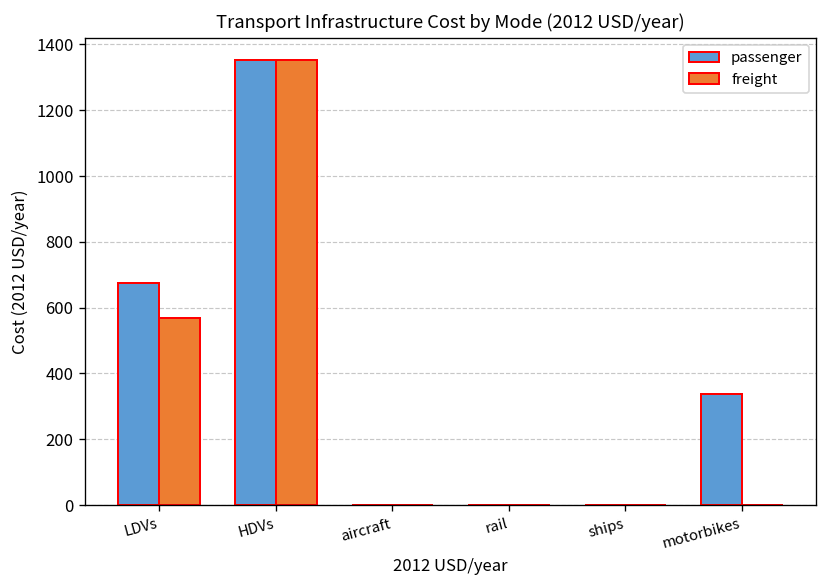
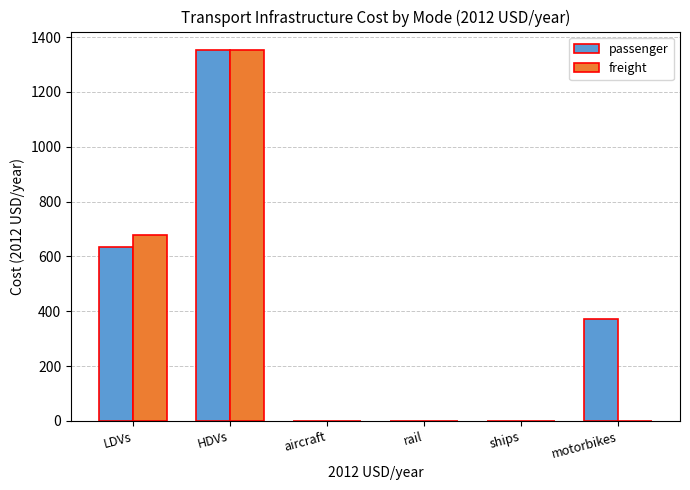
passenger, LDVs: 680 -> 630
freight, LDVs: 570 -> 680
passenger, motorbikes: 340 -> 370
